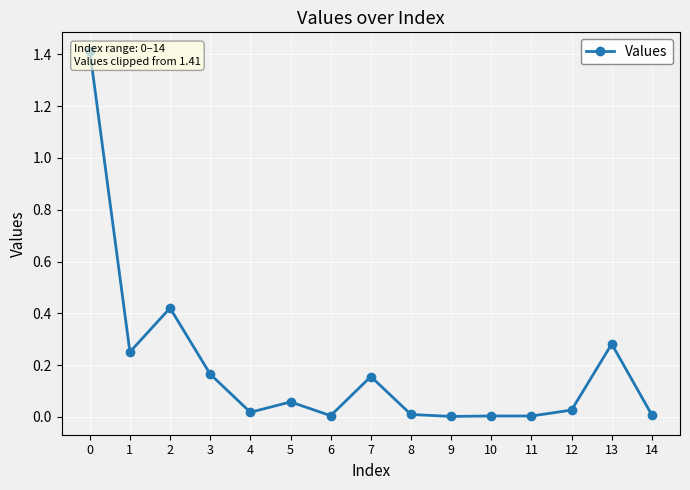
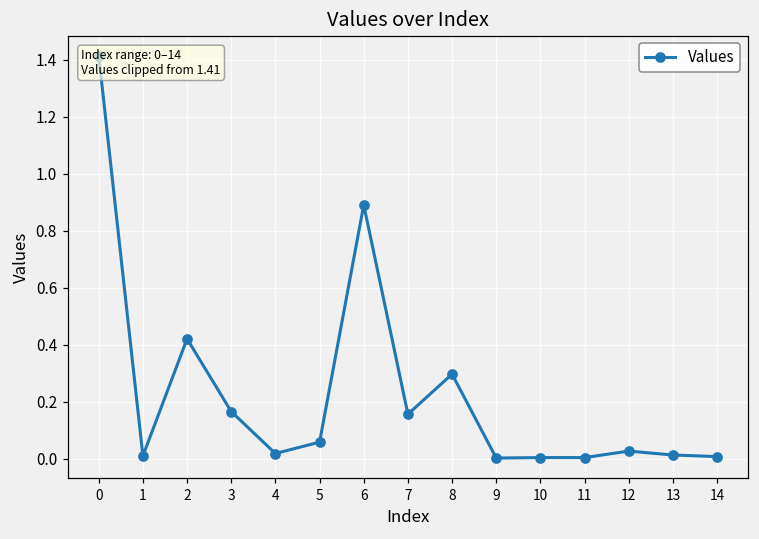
1: 0.25 -> 0.01
6: 0.00 -> 0.89
8: 0.01 -> 0.30
13: 0.28 -> 0.01
